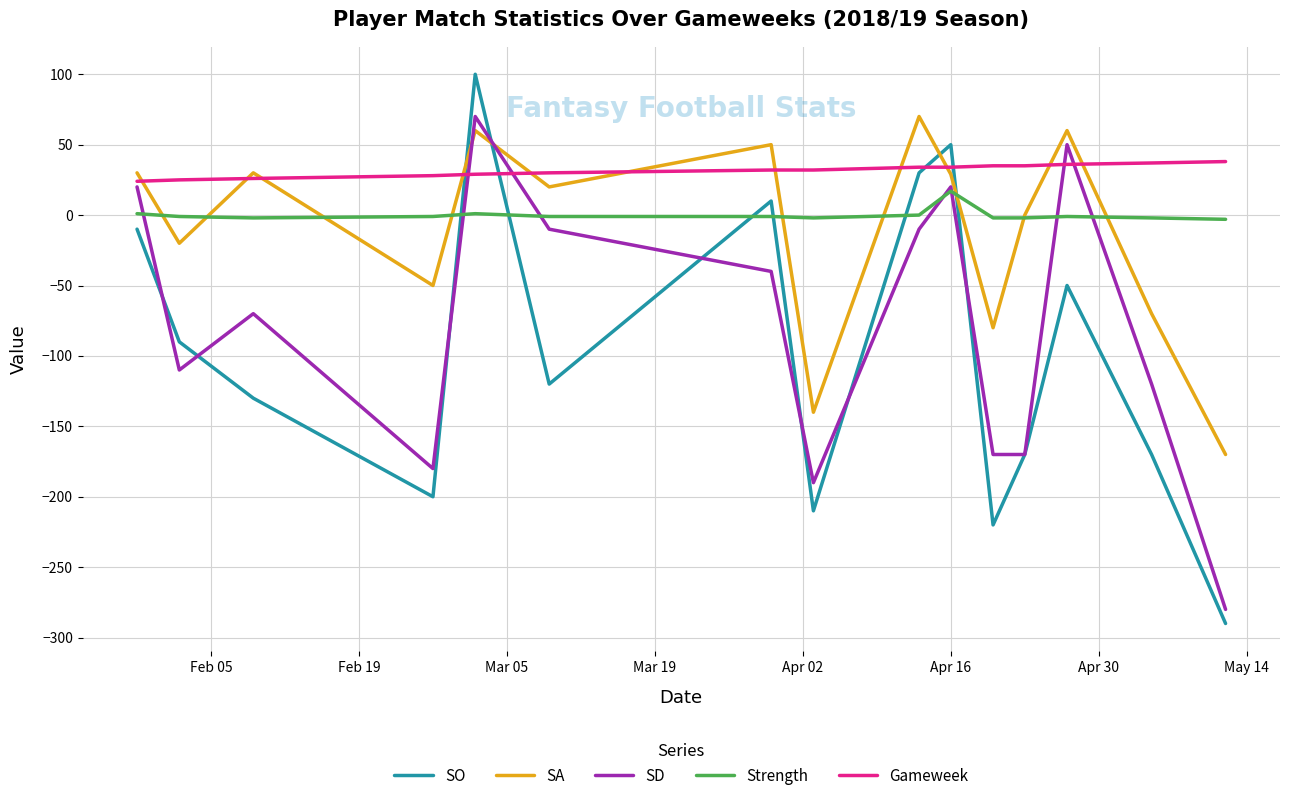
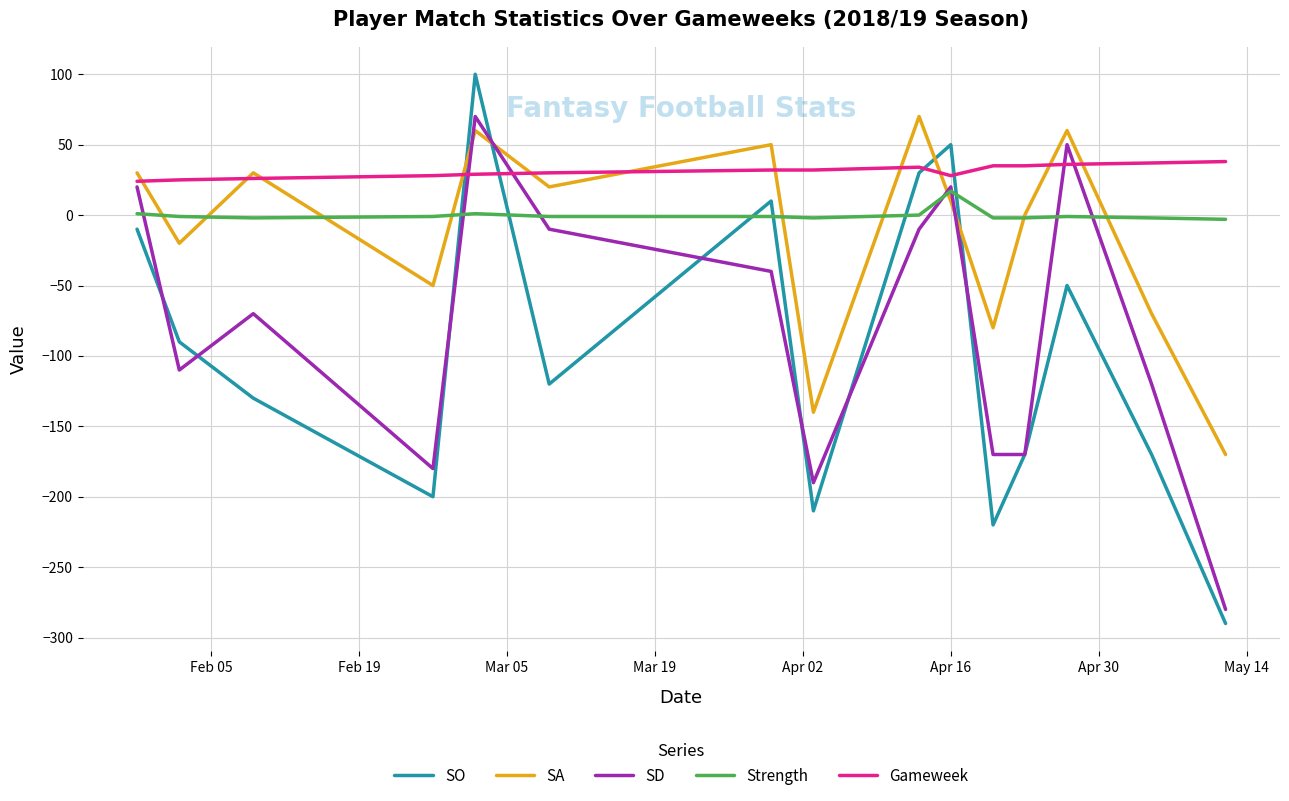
SA, Apr 16: 29 -> 10
Gameweek, Apr 16: 34 -> 28
